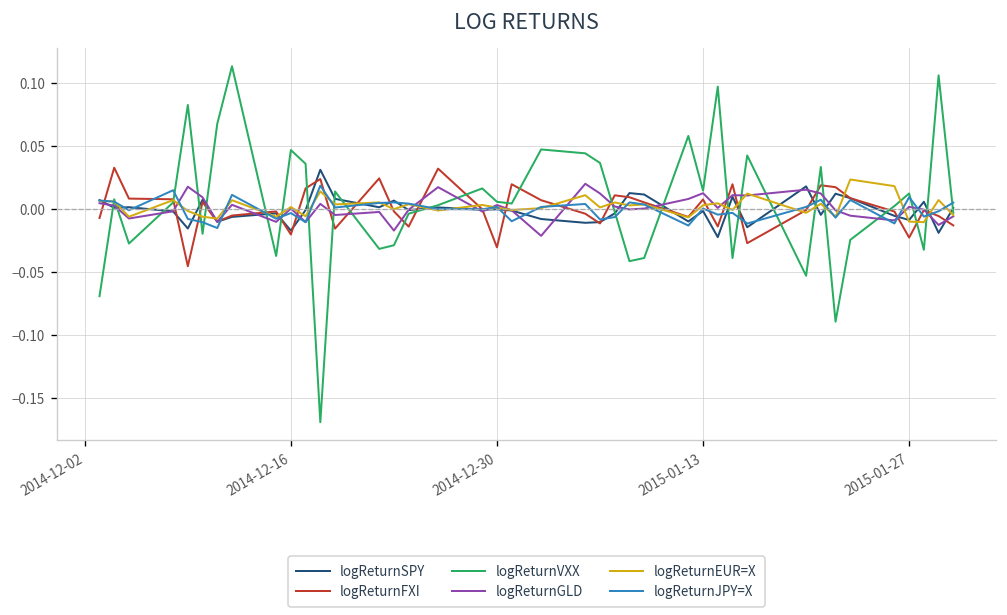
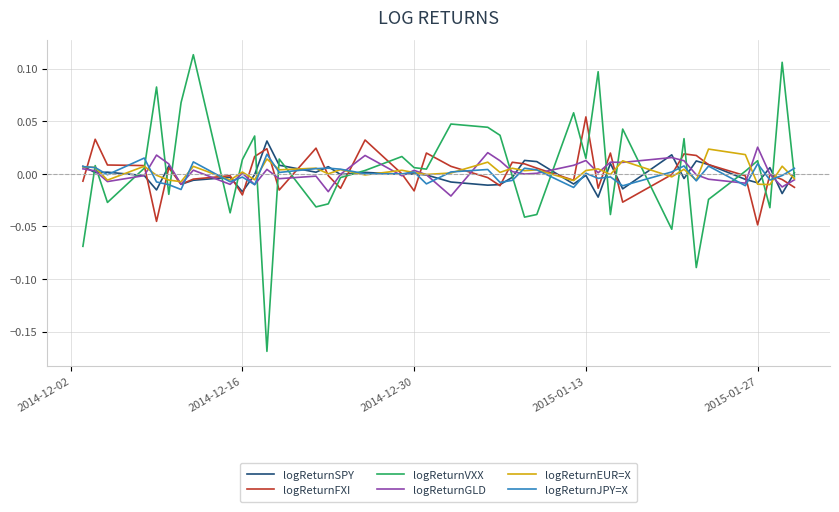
logReturnVXX, 2014-12-16: 0.047 -> 0.014
logReturnFXI, 2014-12-30: -0.030 -> -0.016
logReturnFXI, 2015-01-13: 0.008 -> 0.054
logReturnFXI, 2015-01-27: -0.022 -> -0.049
logReturnGLD, 2015-01-27: 0.002 -> 0.025
